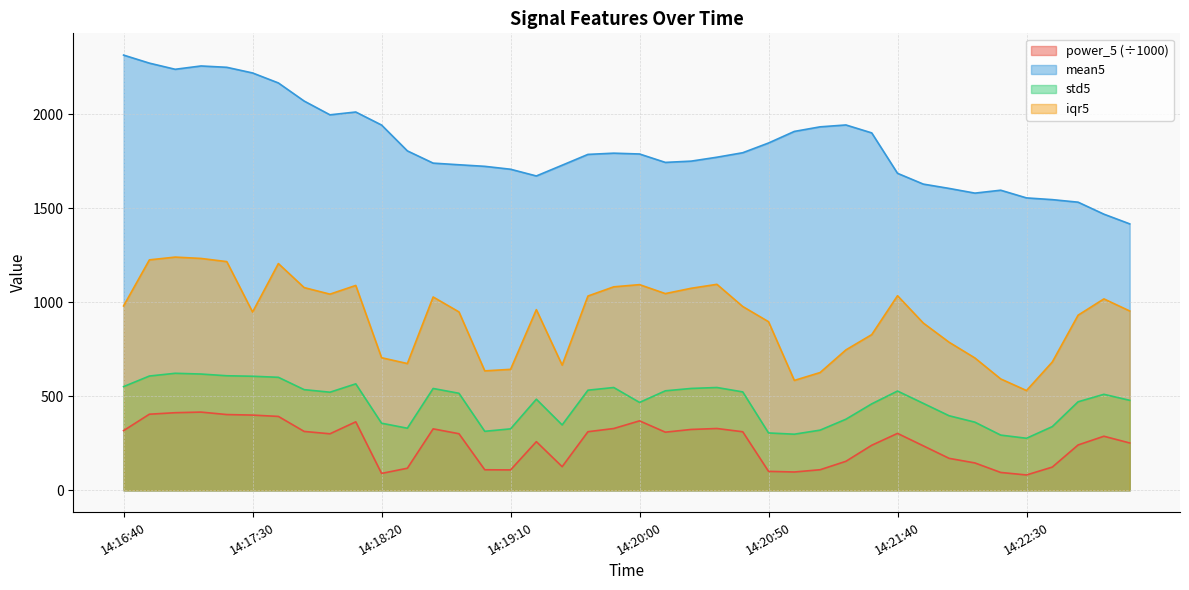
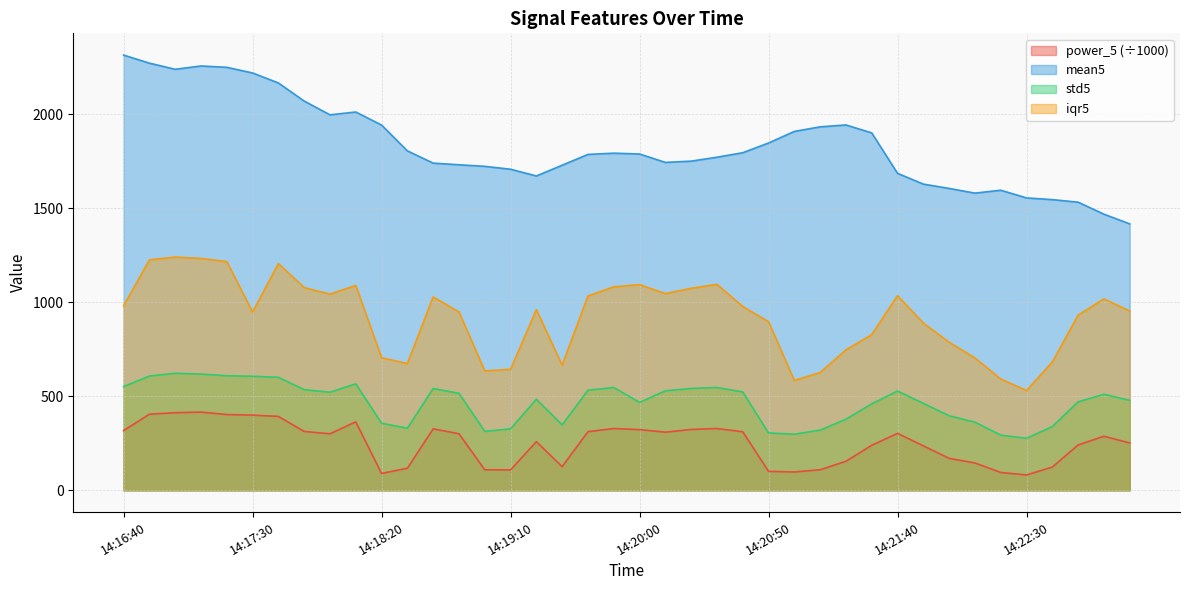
power_5 (÷1000), 14:20:00: 370 -> 320
